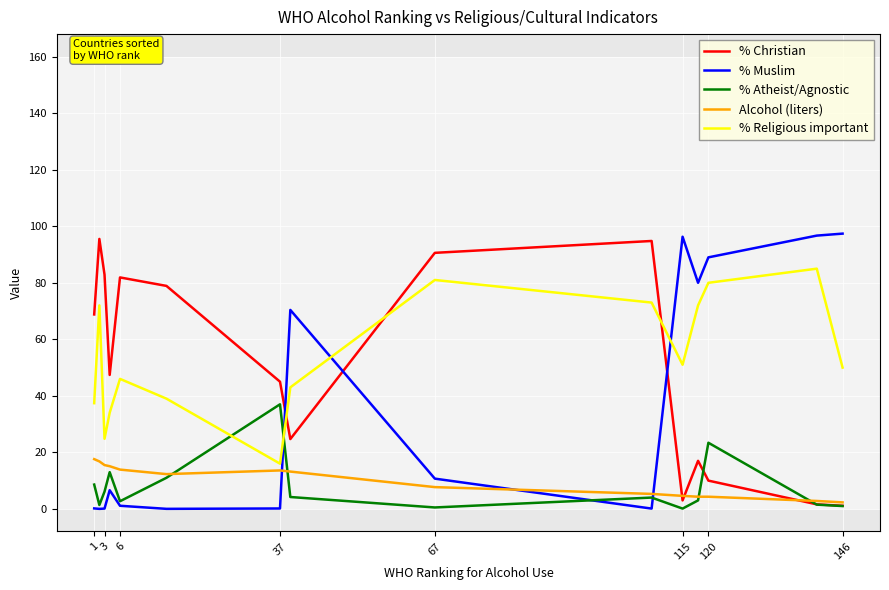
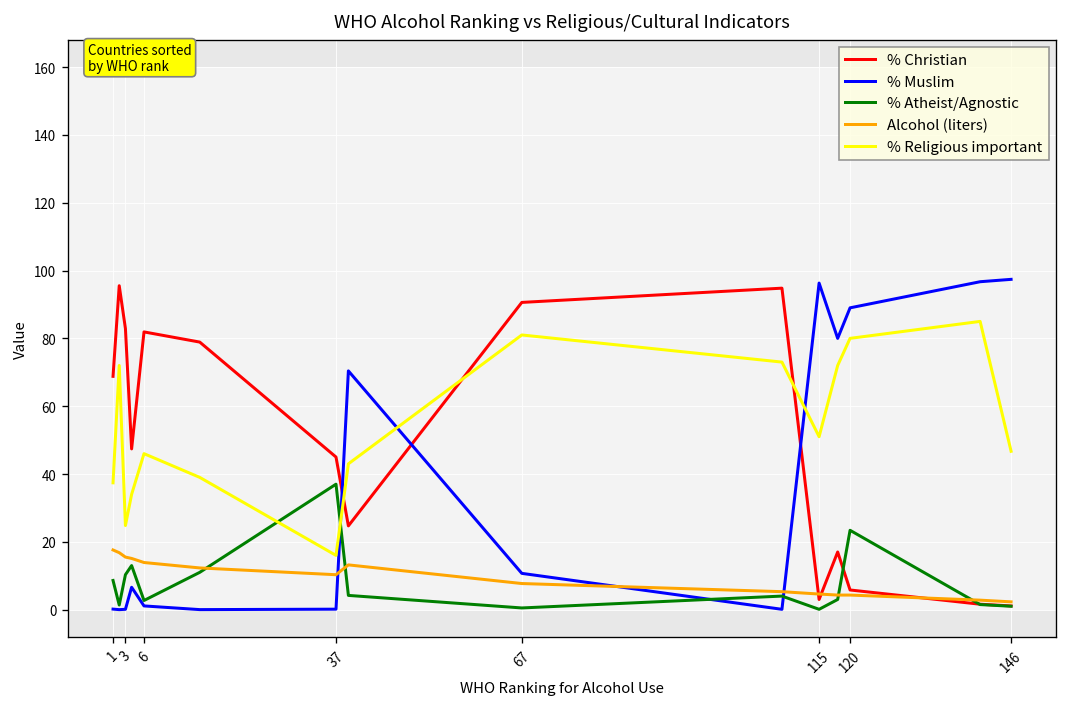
% Atheist/Agnostic, 3: 6 -> 10
Alcohol (liters), 37: 14 -> 10
% Christian, 120: 10 -> 6
% Religious important, 146: 50 -> 47
